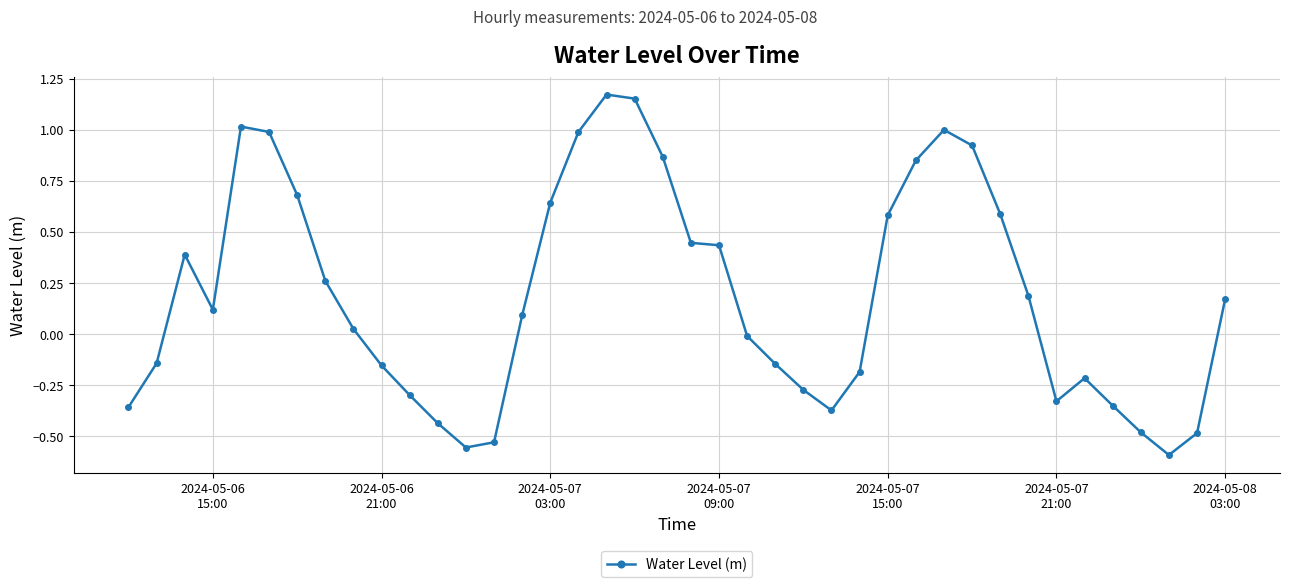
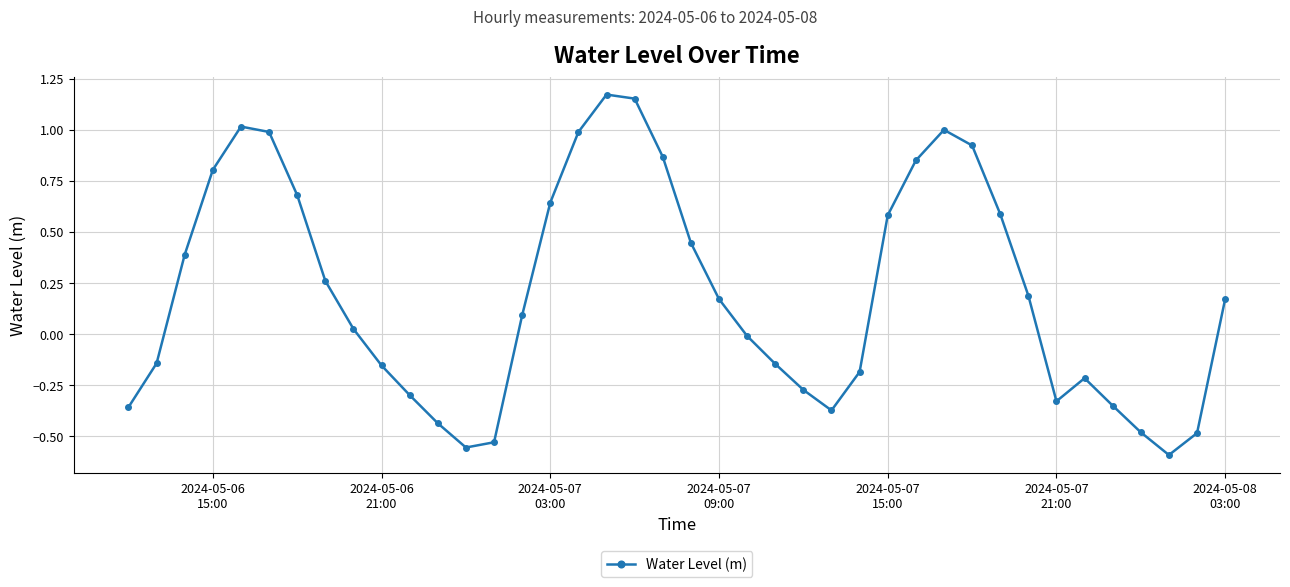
2024-05-06 15:00: 0.12 -> 0.80
2024-05-07 09:00: 0.44 -> 0.17
